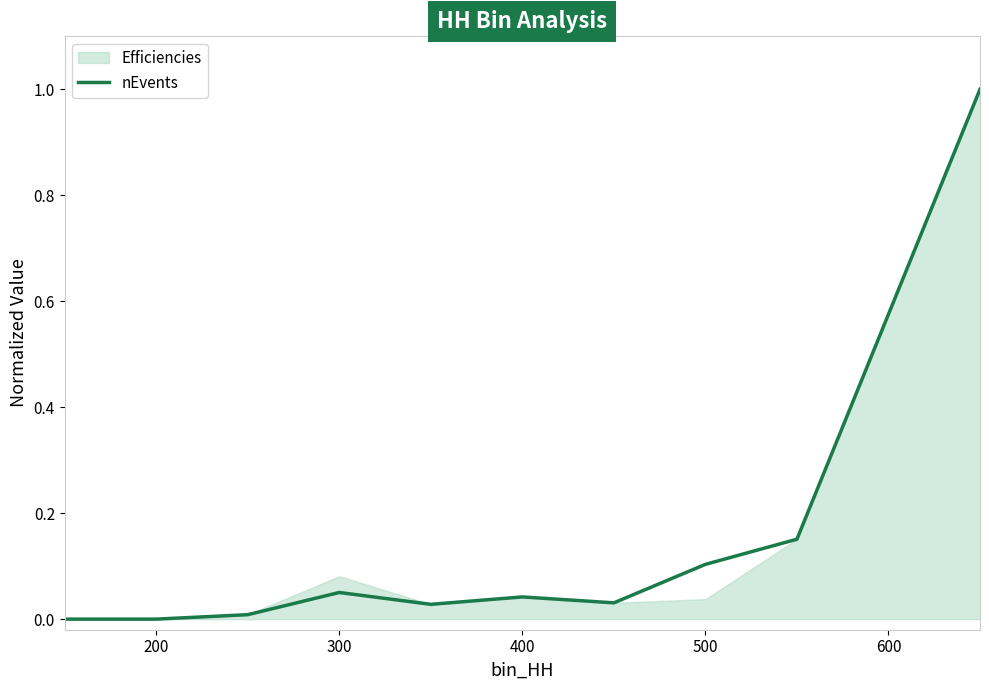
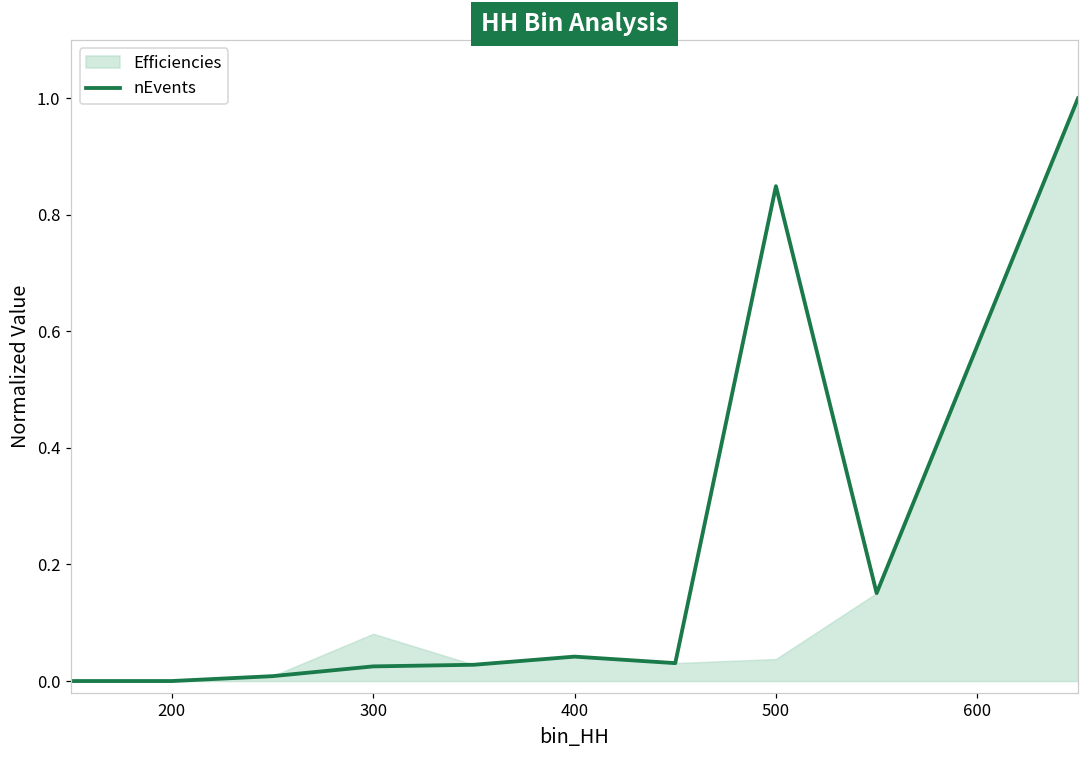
nEvents, 300: 0.05 -> 0.03
nEvents, 500: 0.10 -> 0.85
